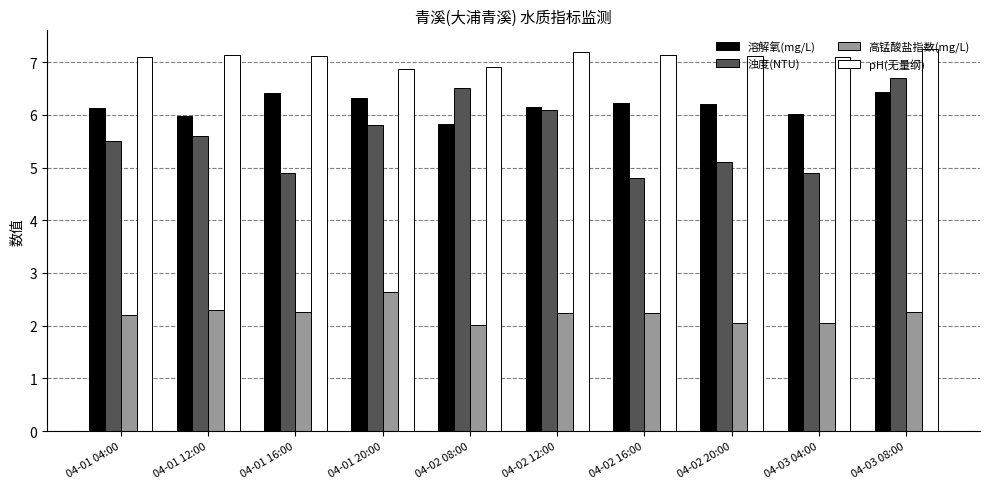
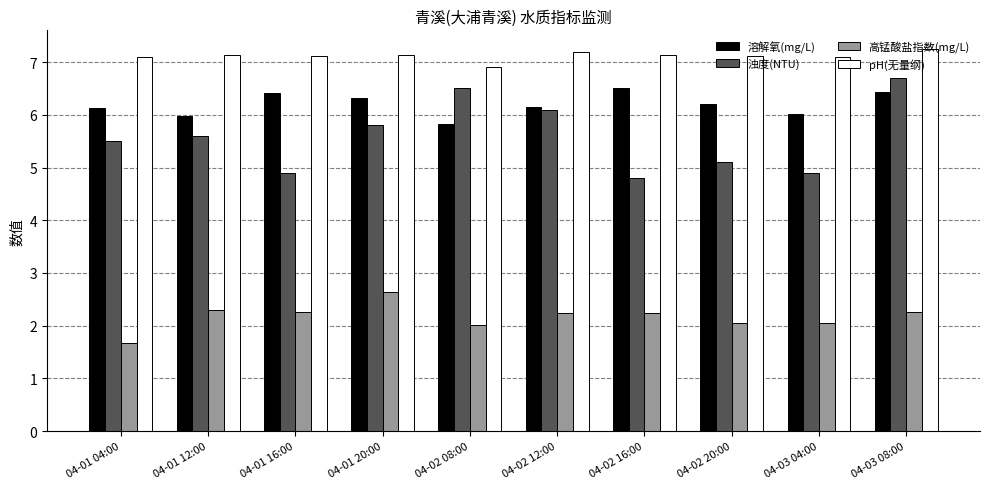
高锰酸盐指数(mg/L), 04-01 04:00: 2.2 -> 1.7
pH(无量纲), 04-01 20:00: 6.9 -> 7.1
溶解氧(mg/L), 04-02 16:00: 6.2 -> 6.5
